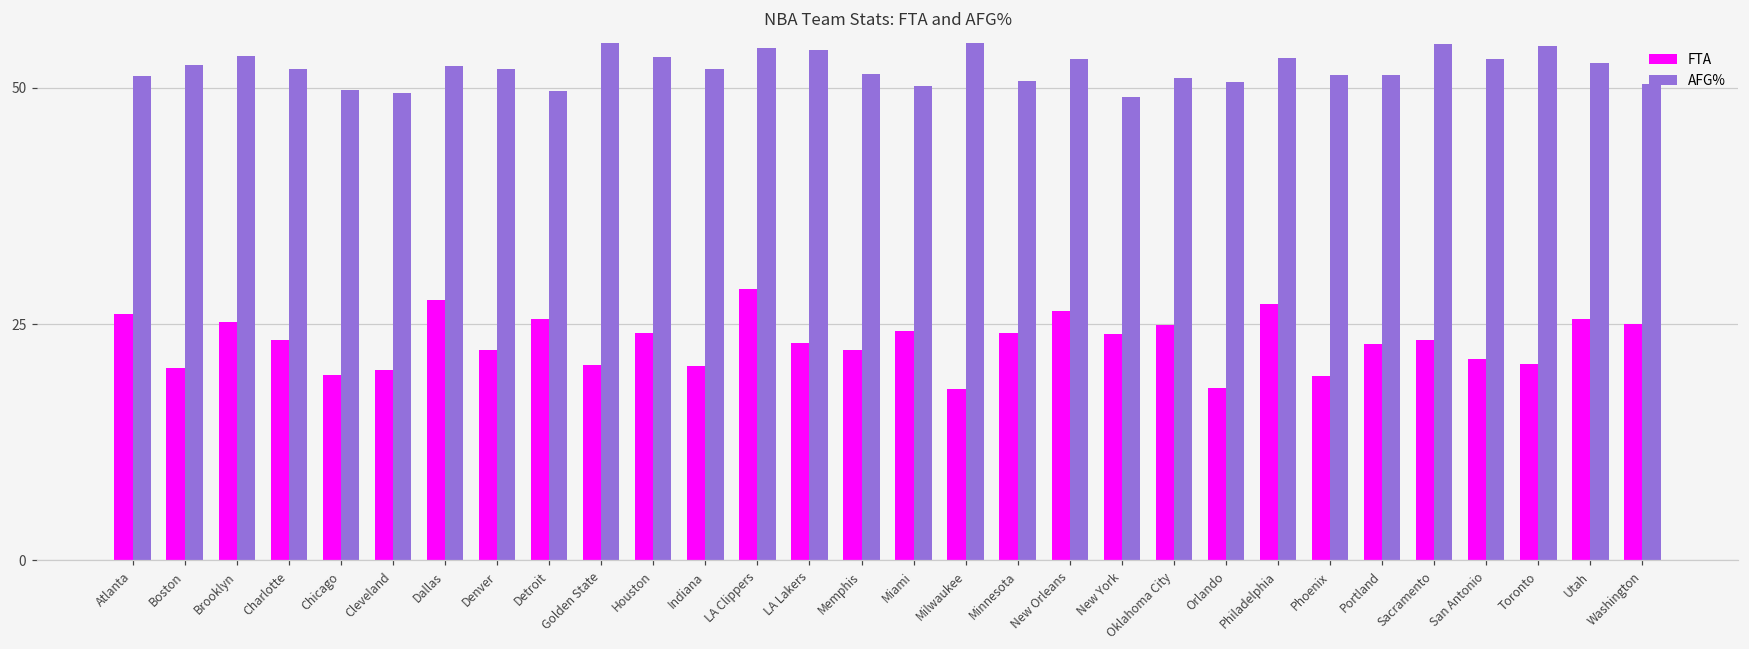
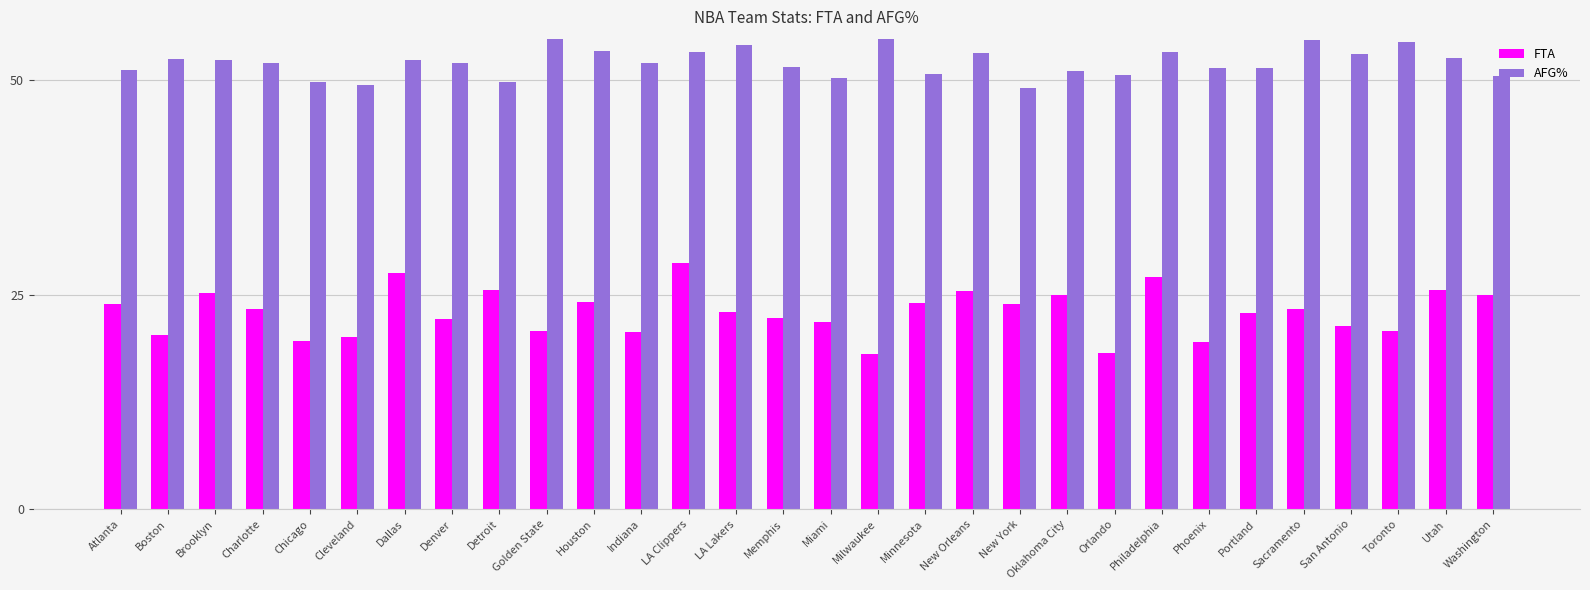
FTA, Atlanta: 26 -> 24
AFG%, Brooklyn: 53 -> 52
AFG%, LA Clippers: 54 -> 53
FTA, Miami: 24 -> 22
FTA, New Orleans: 26 -> 25
